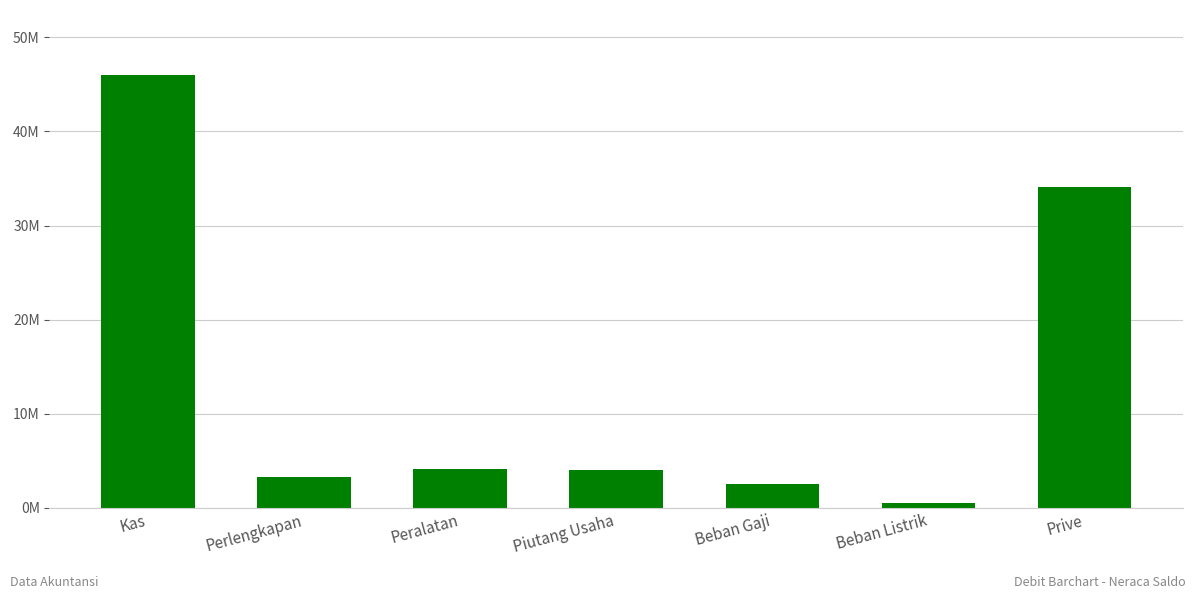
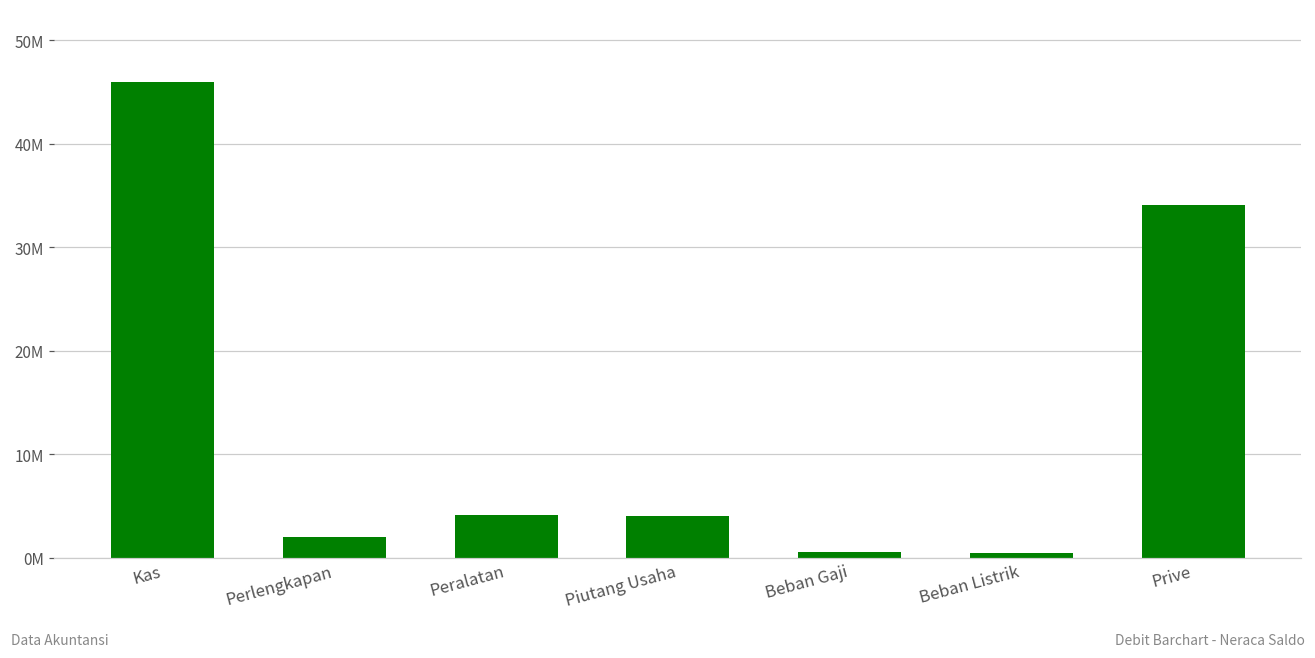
Perlengkapan: 3000000 -> 2000000
Beban Gaji: 3000000 -> 1000000
